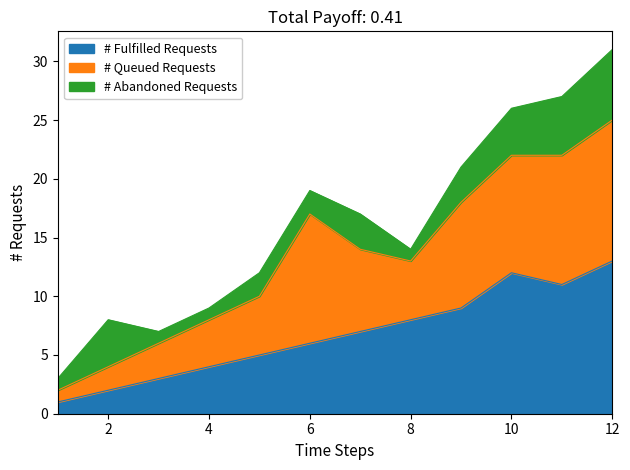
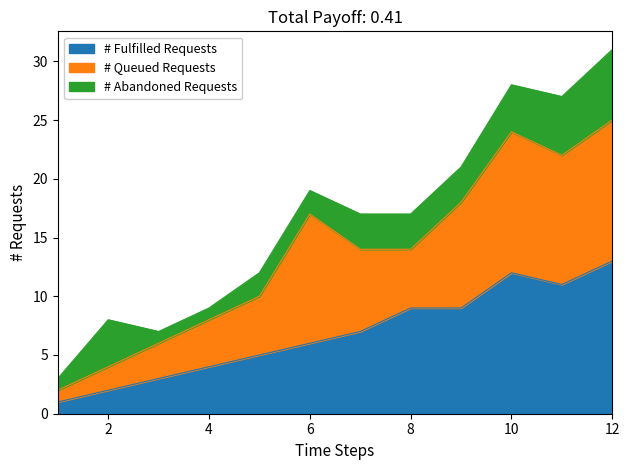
# Fulfilled Requests, 8: 8 -> 9
# Abandoned Requests, 8: 1 -> 3
# Queued Requests, 10: 10 -> 12
